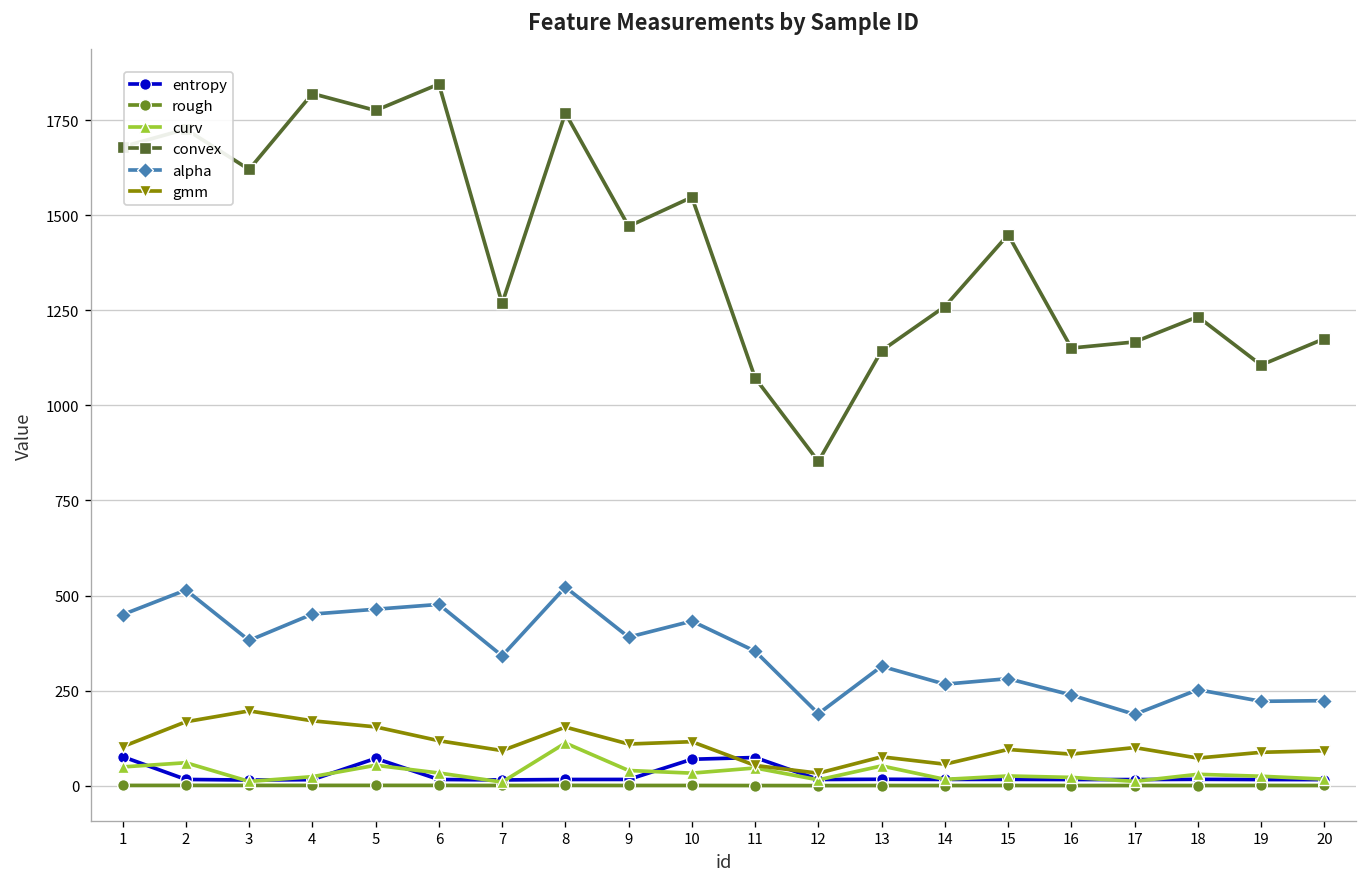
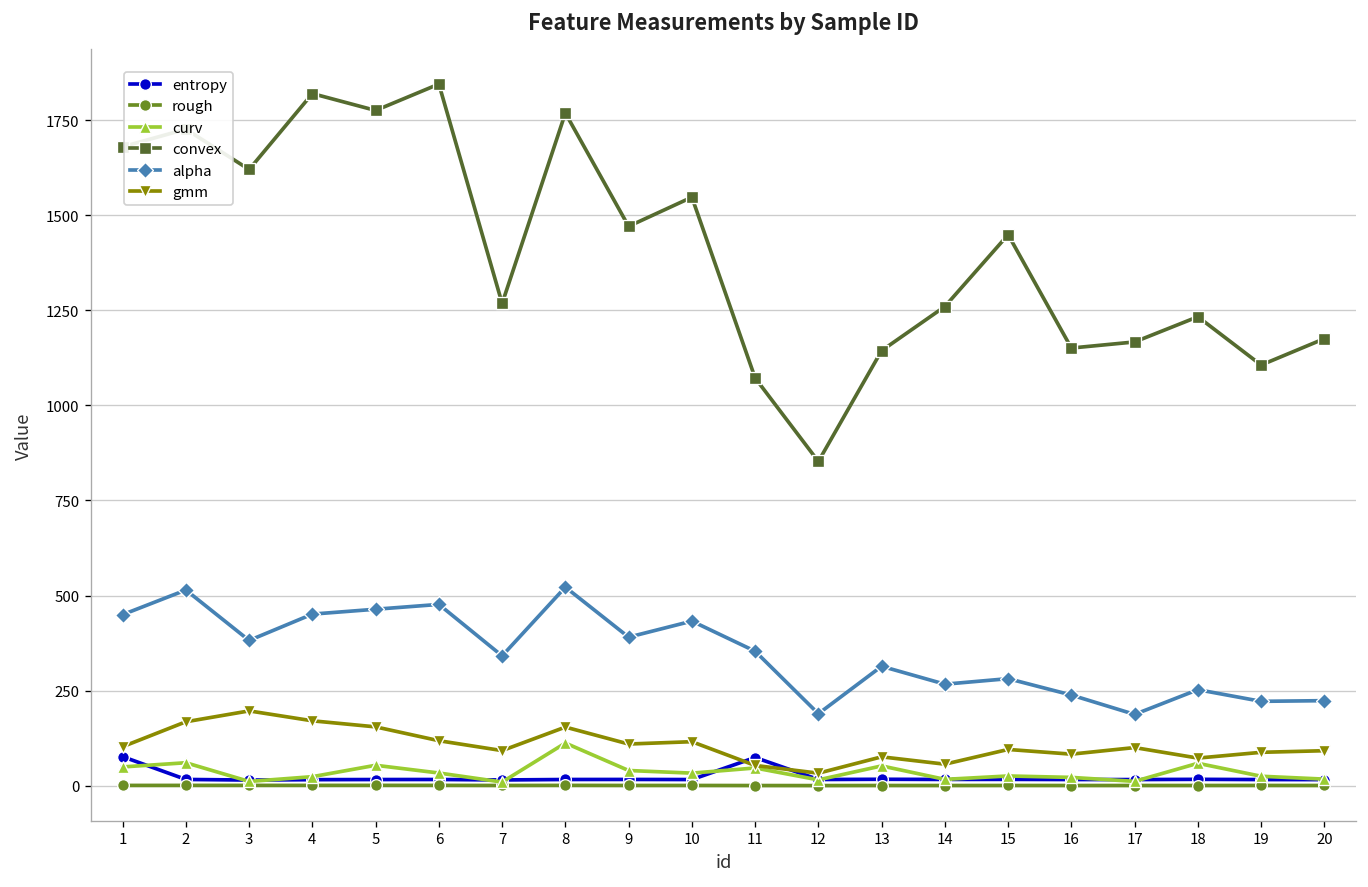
entropy, 5: 70 -> 20
entropy, 10: 70 -> 20
curv, 18: 30 -> 60
